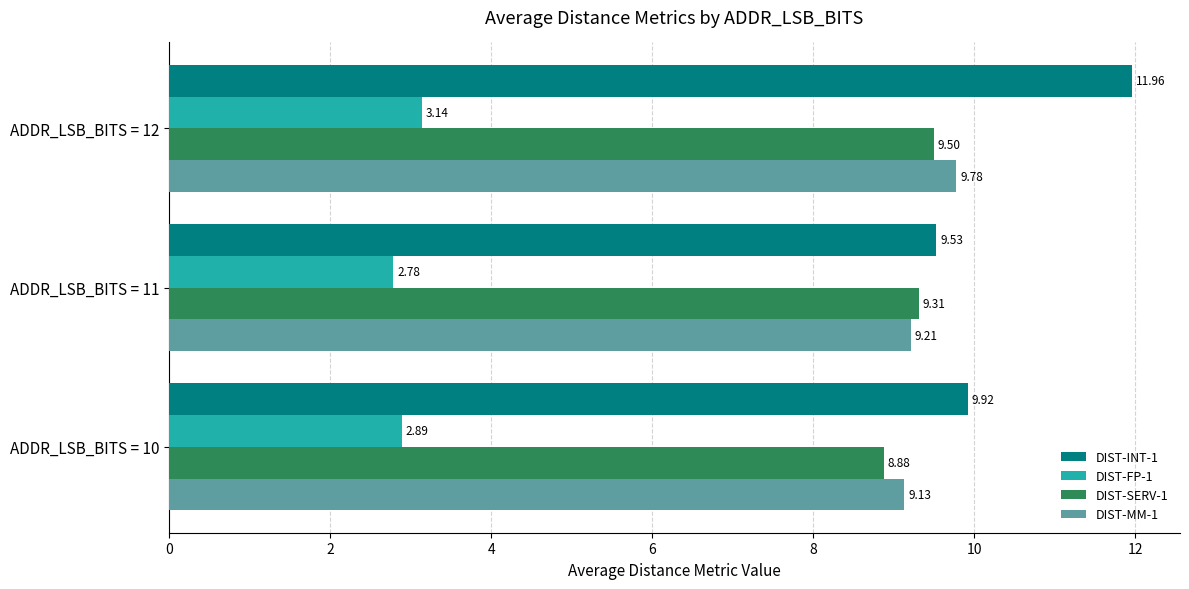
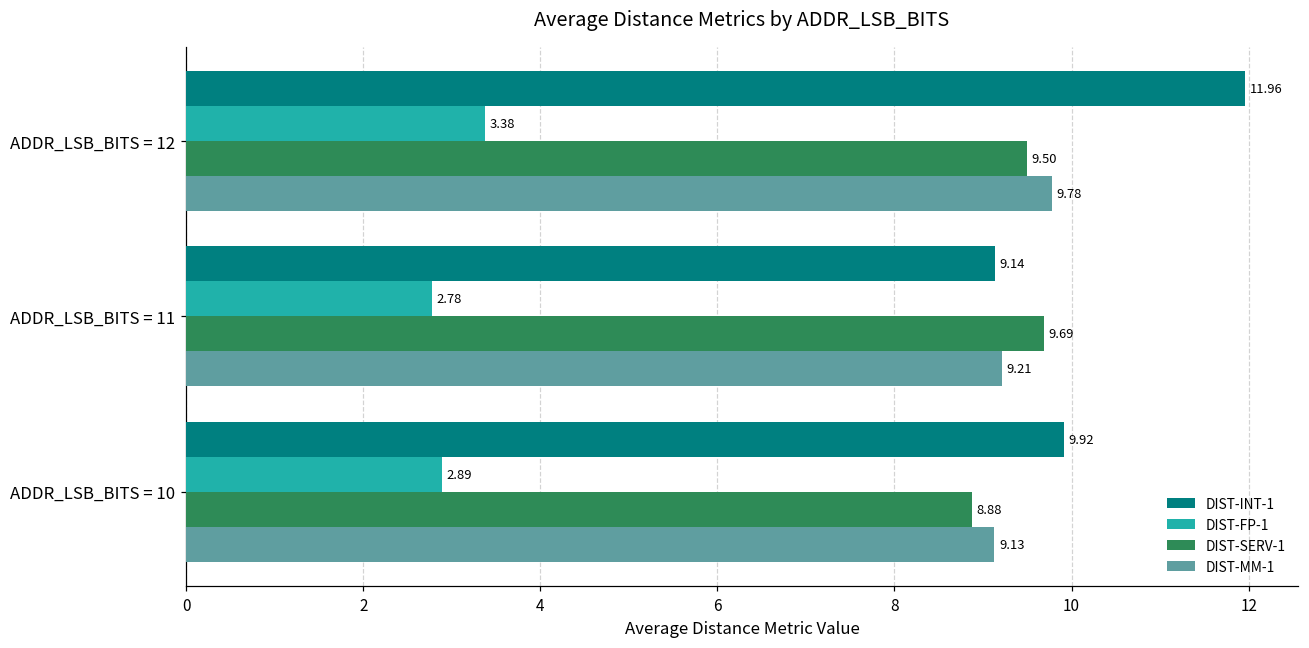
DIST-FP-1, ADDR_LSB_BITS = 12: 3.14 -> 3.38
DIST-INT-1, ADDR_LSB_BITS = 11: 9.53 -> 9.14
DIST-SERV-1, ADDR_LSB_BITS = 11: 9.31 -> 9.69
